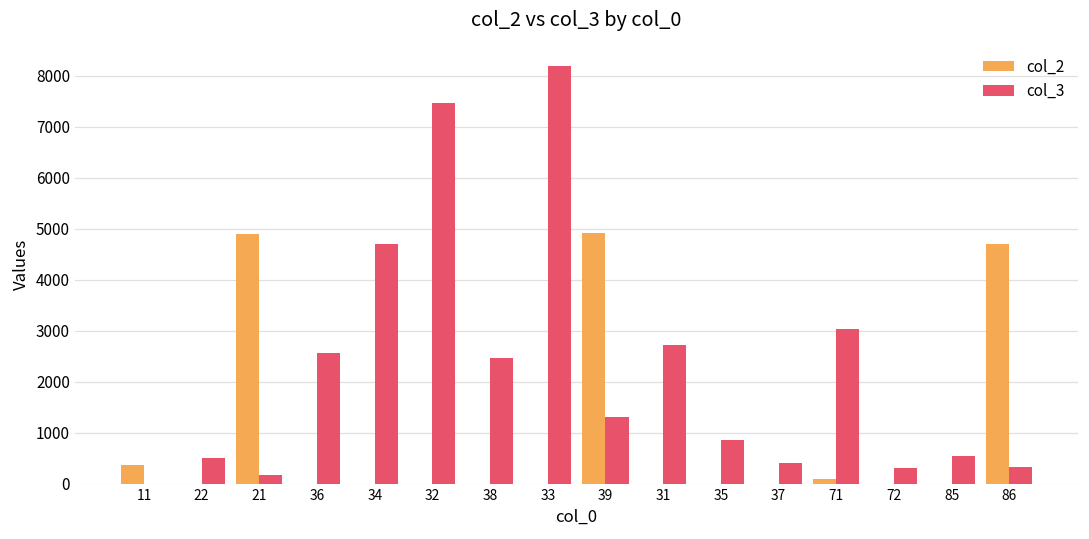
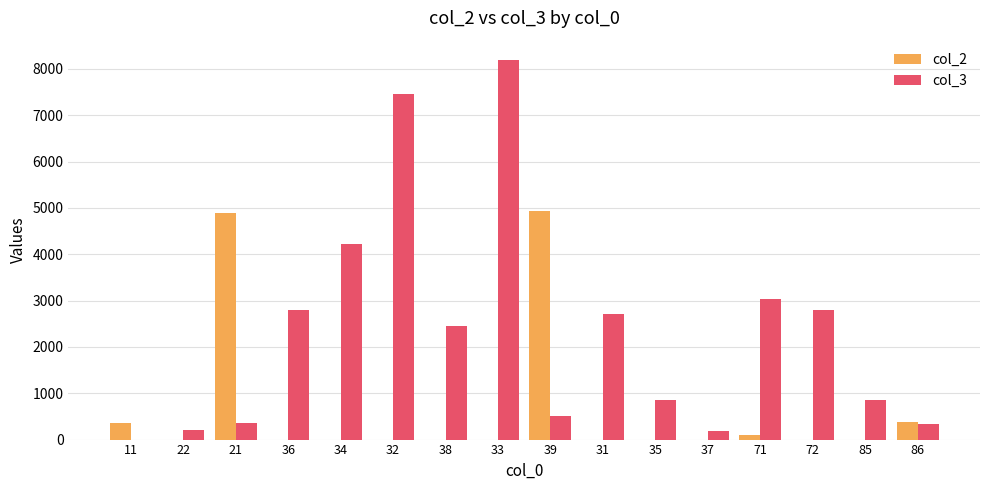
col_3, 22: 500 -> 200
col_3, 21: 200 -> 400
col_3, 36: 2600 -> 2800
col_3, 34: 4700 -> 4200
col_3, 39: 1300 -> 500
col_3, 37: 400 -> 200
col_3, 72: 300 -> 2800
col_3, 85: 600 -> 900
col_2, 86: 4700 -> 400
